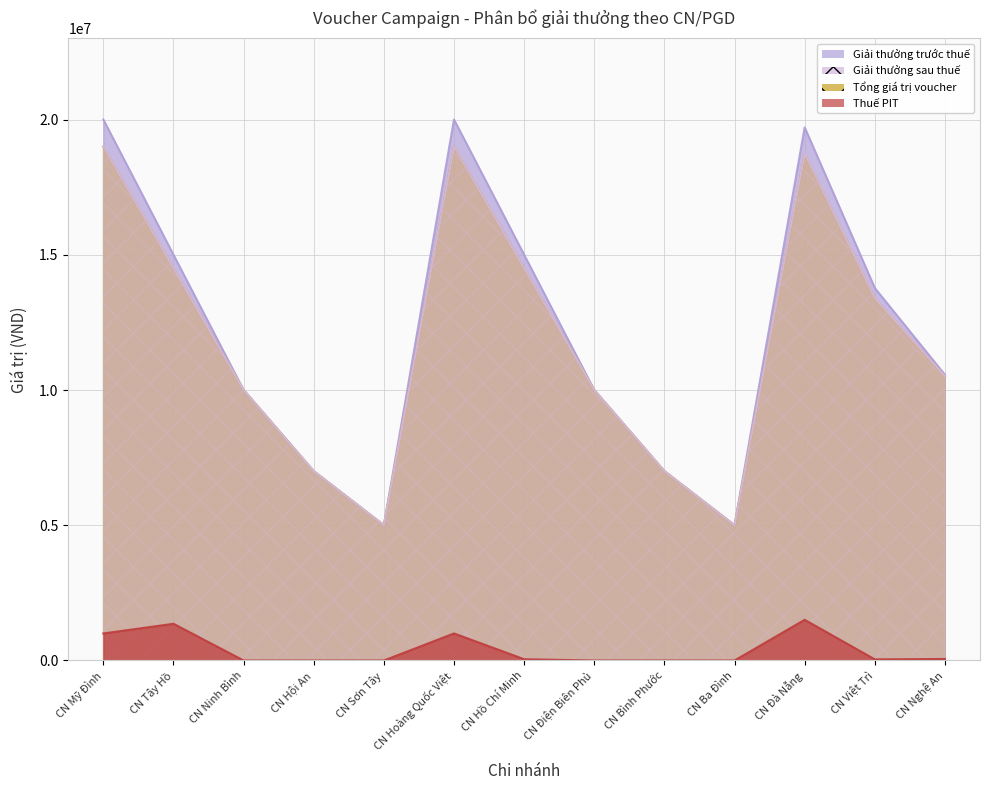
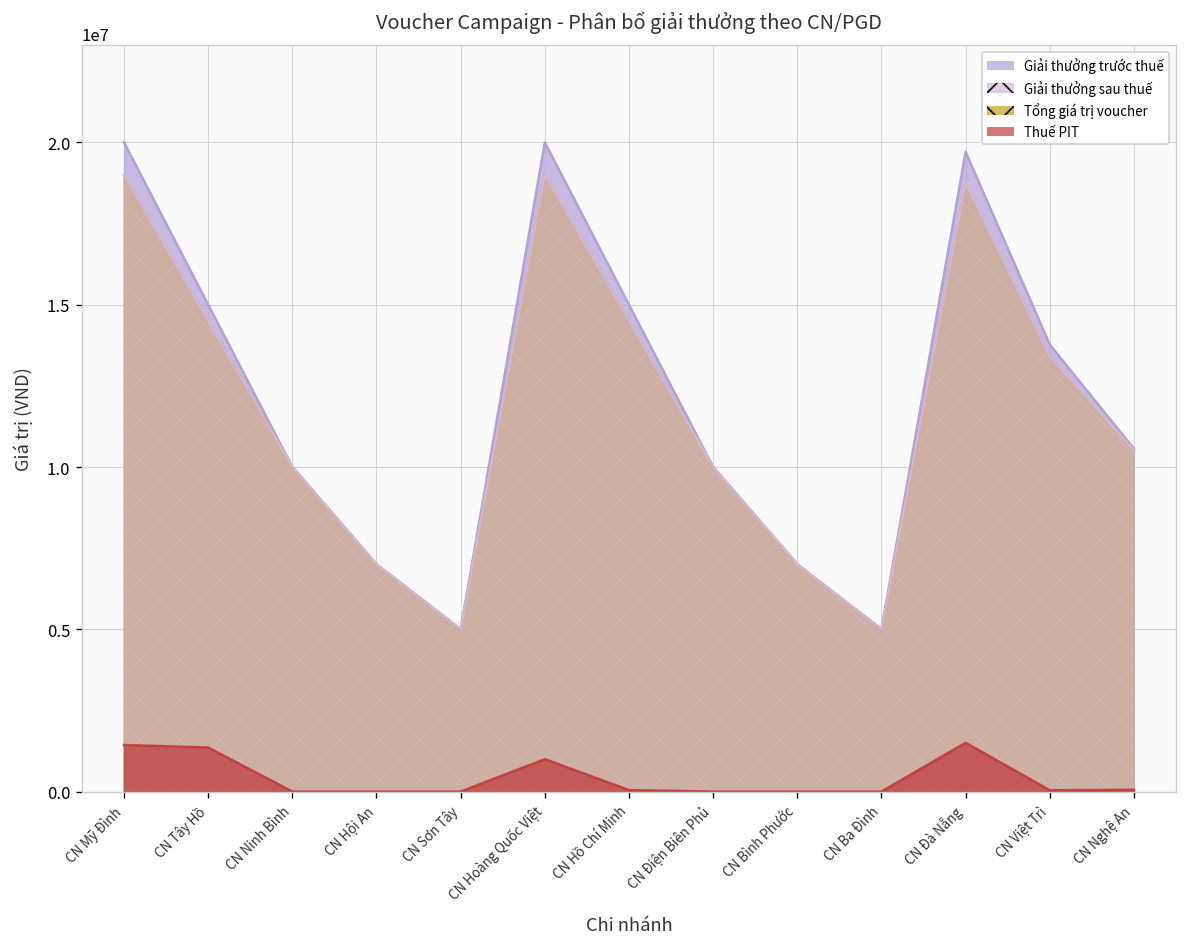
Thuế PIT, CN Mỹ Đình: 1000000 -> 1400000
